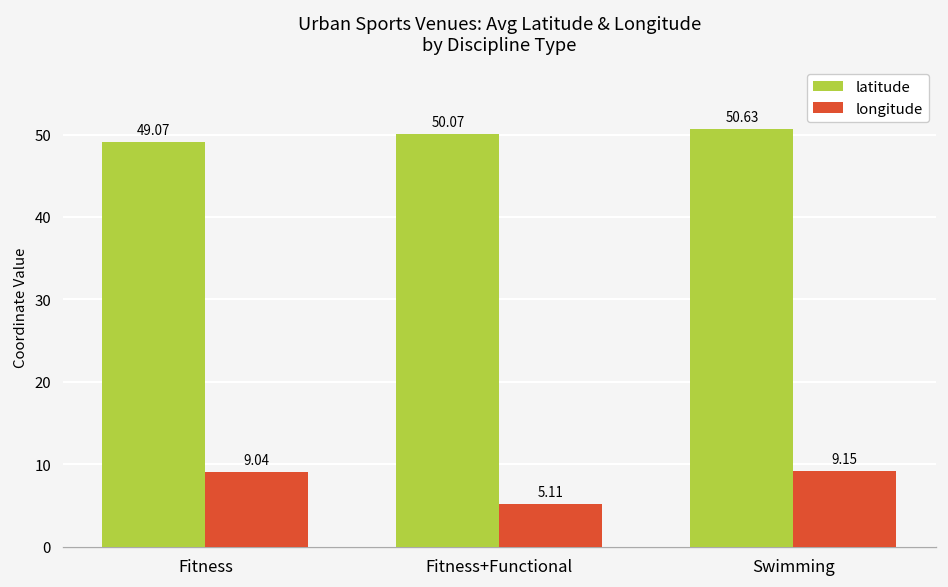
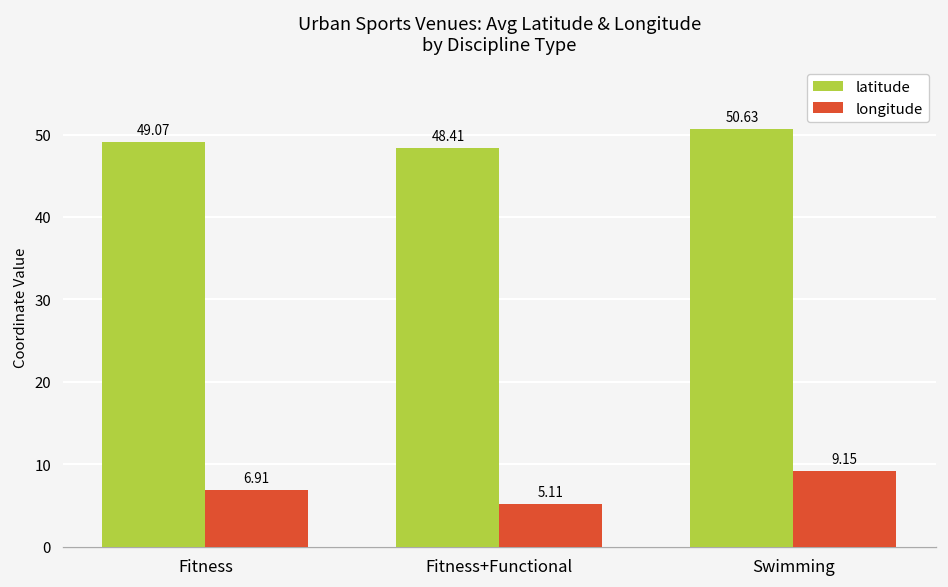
longitude, Fitness: 9.04 -> 6.91
latitude, Fitness+Functional: 50.07 -> 48.41
